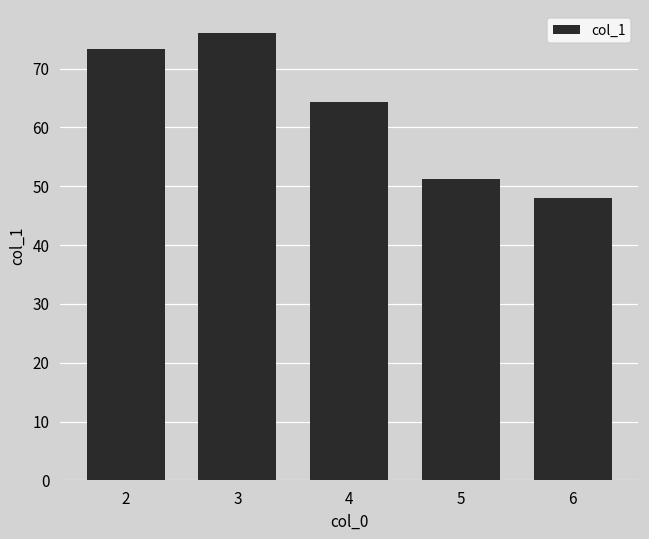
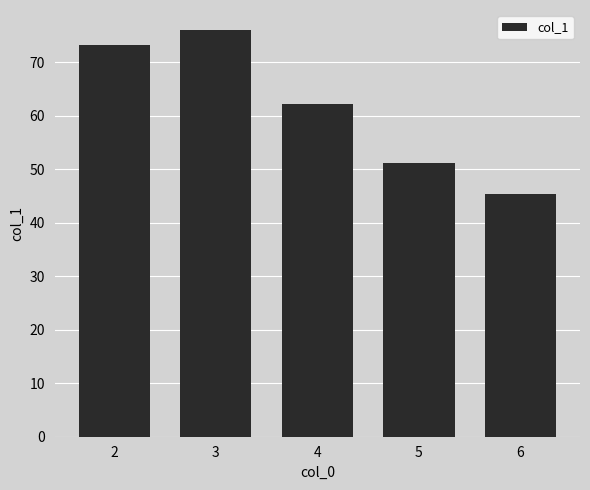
4: 64 -> 62
6: 48 -> 45
